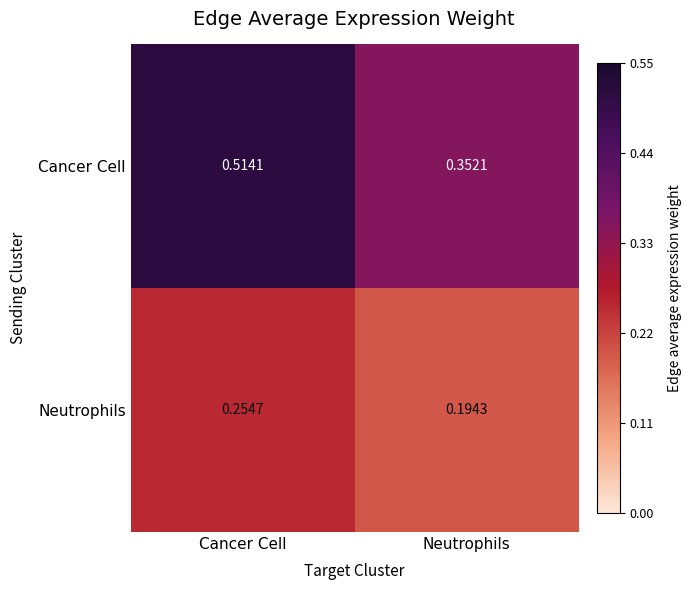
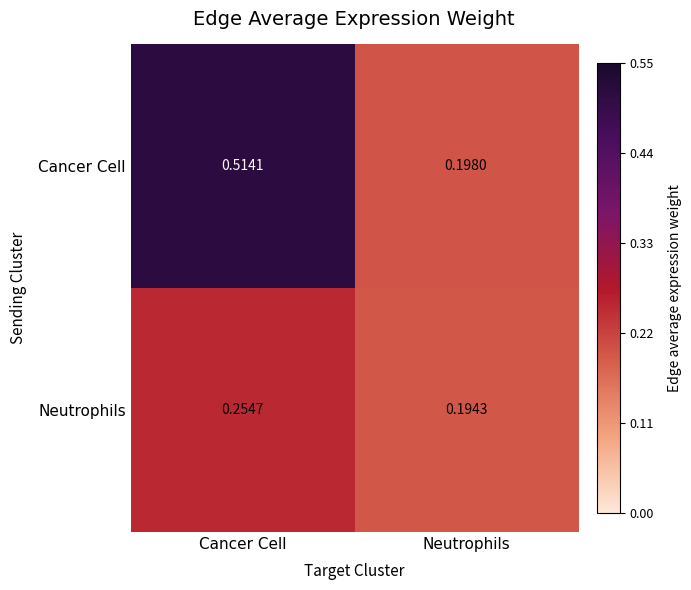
Cancer Cell, Neutrophils: 0.3521 -> 0.1980
